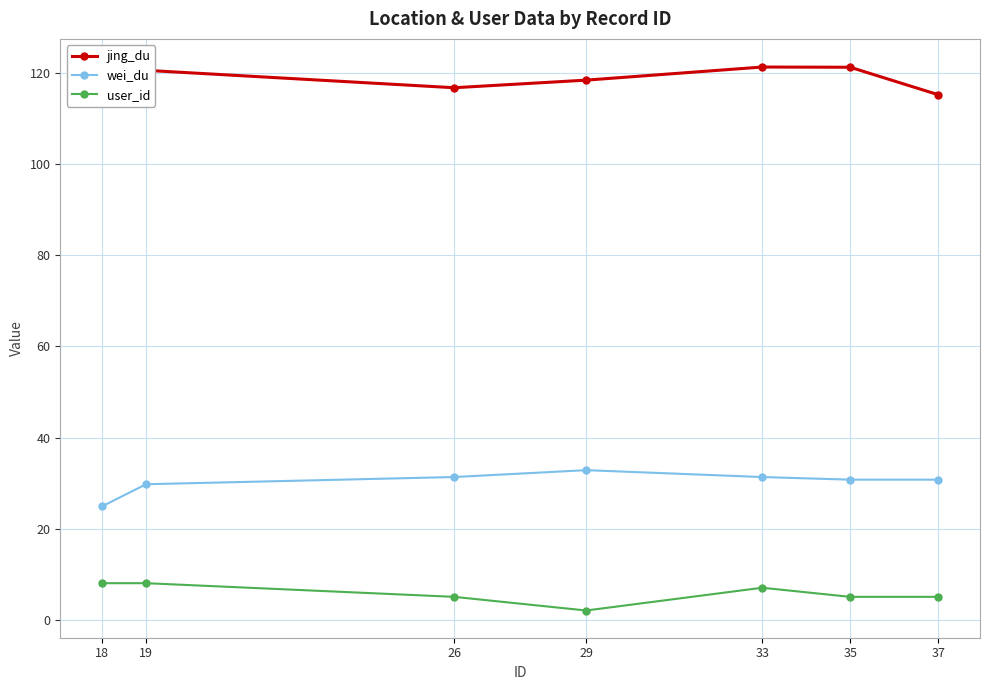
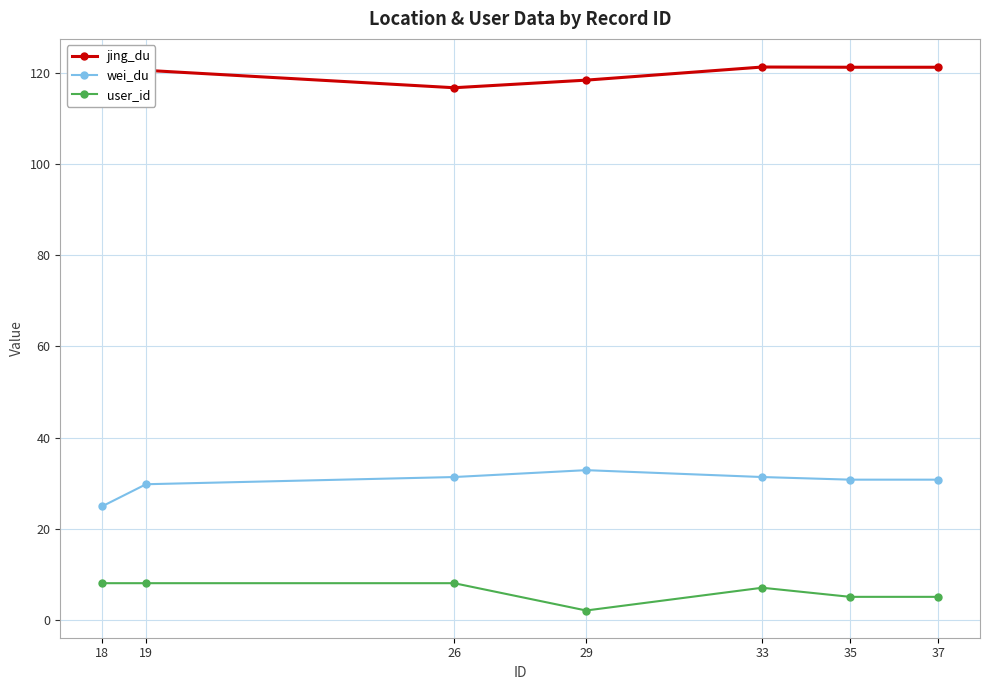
user_id, 26: 5 -> 8
jing_du, 37: 115 -> 121
